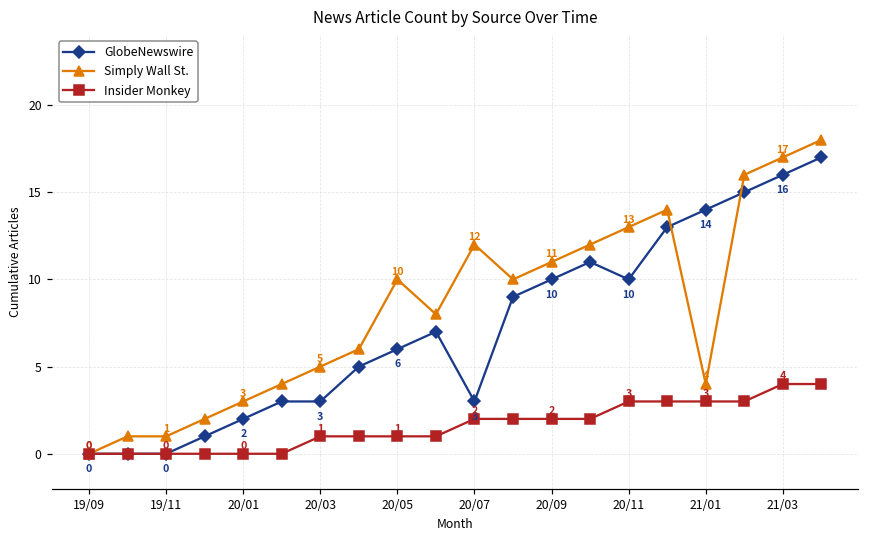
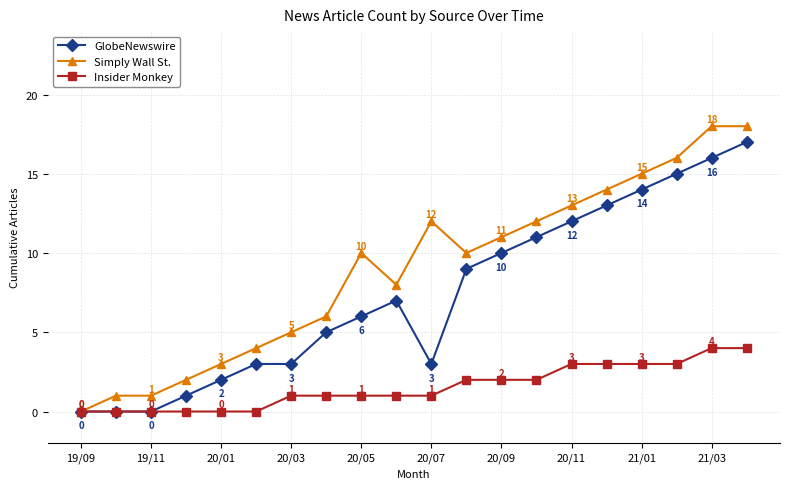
Insider Monkey, 20/07: 2 -> 1
GlobeNewswire, 20/11: 10 -> 12
Simply Wall St., 21/01: 4 -> 15
Simply Wall St., 21/03: 17 -> 18
